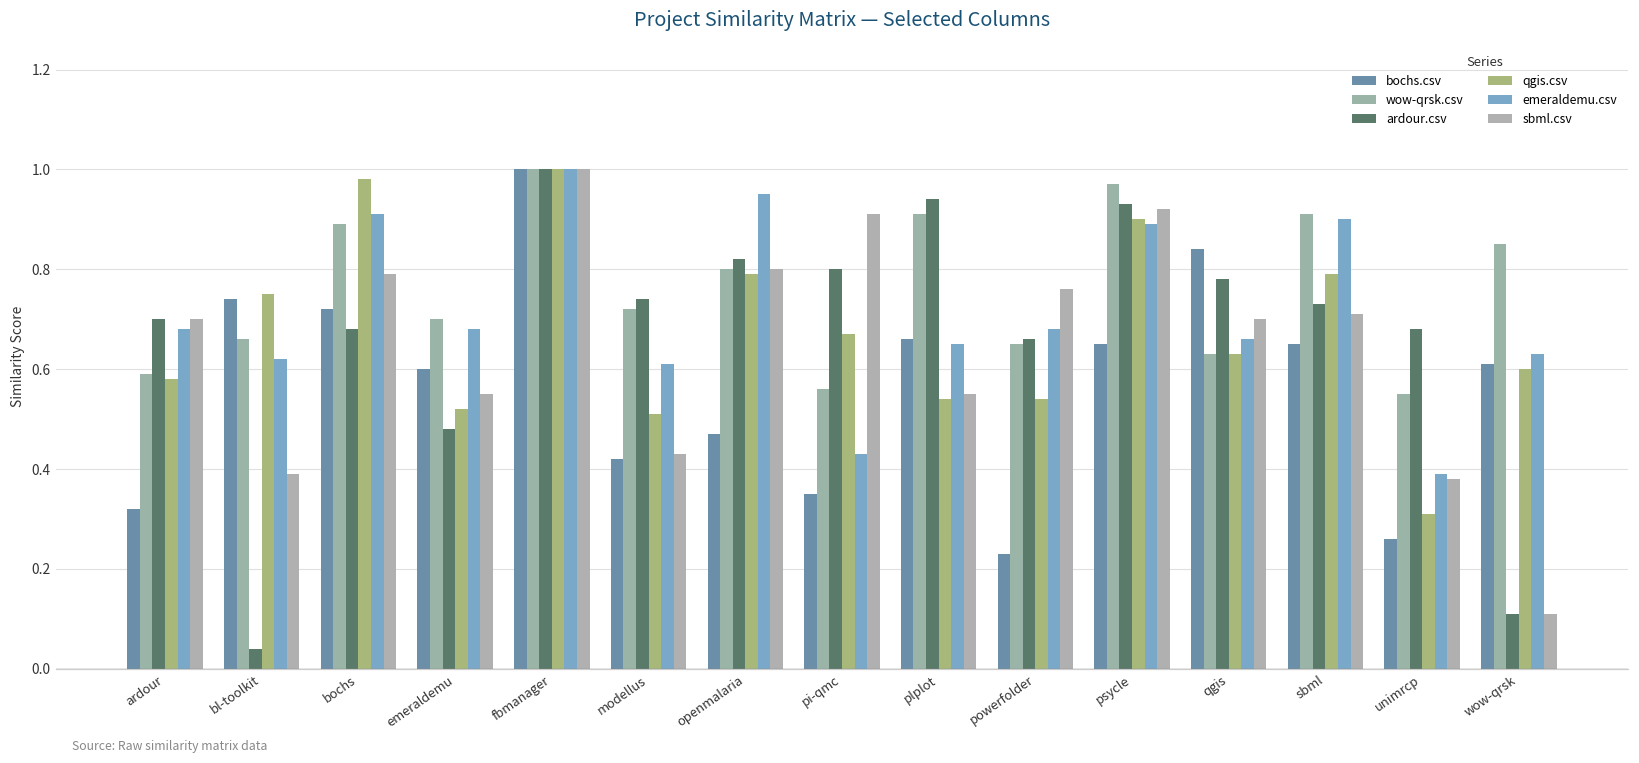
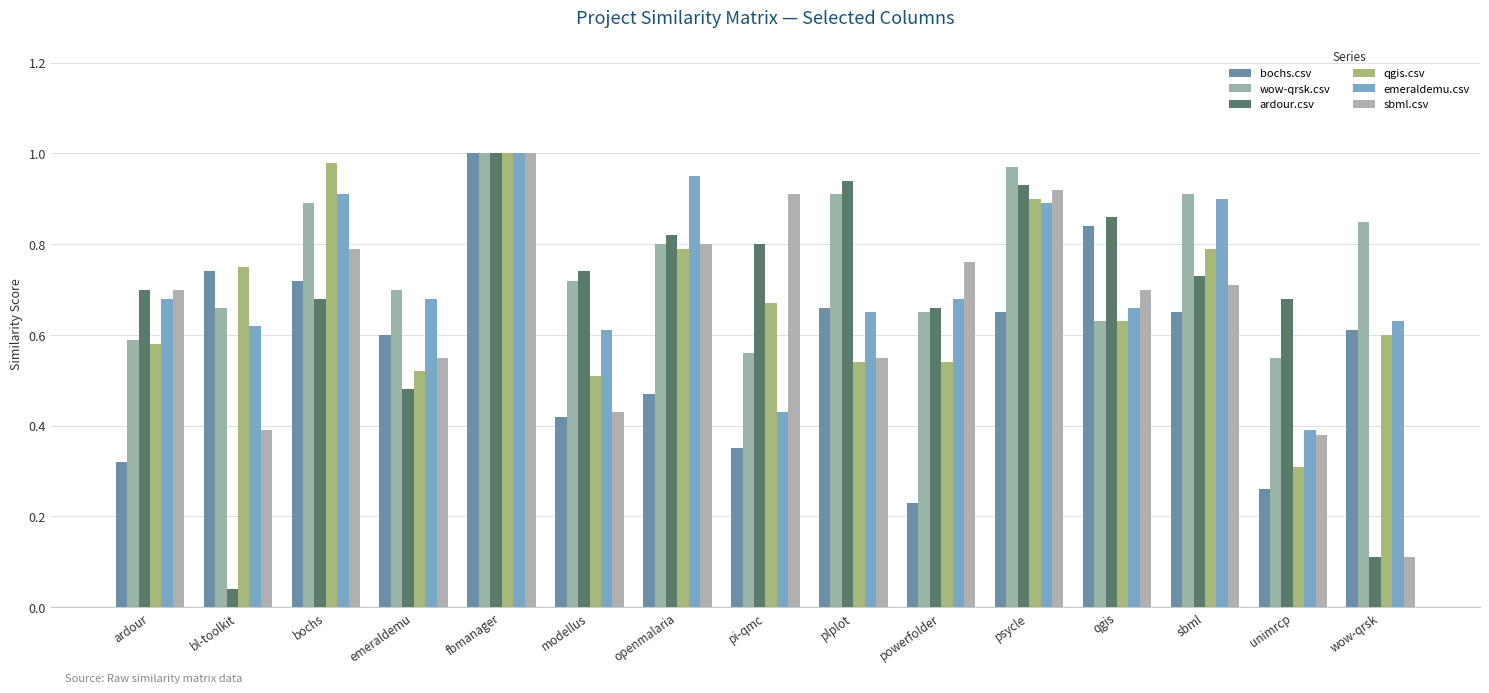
ardour.csv, qgis: 0.78 -> 0.86
